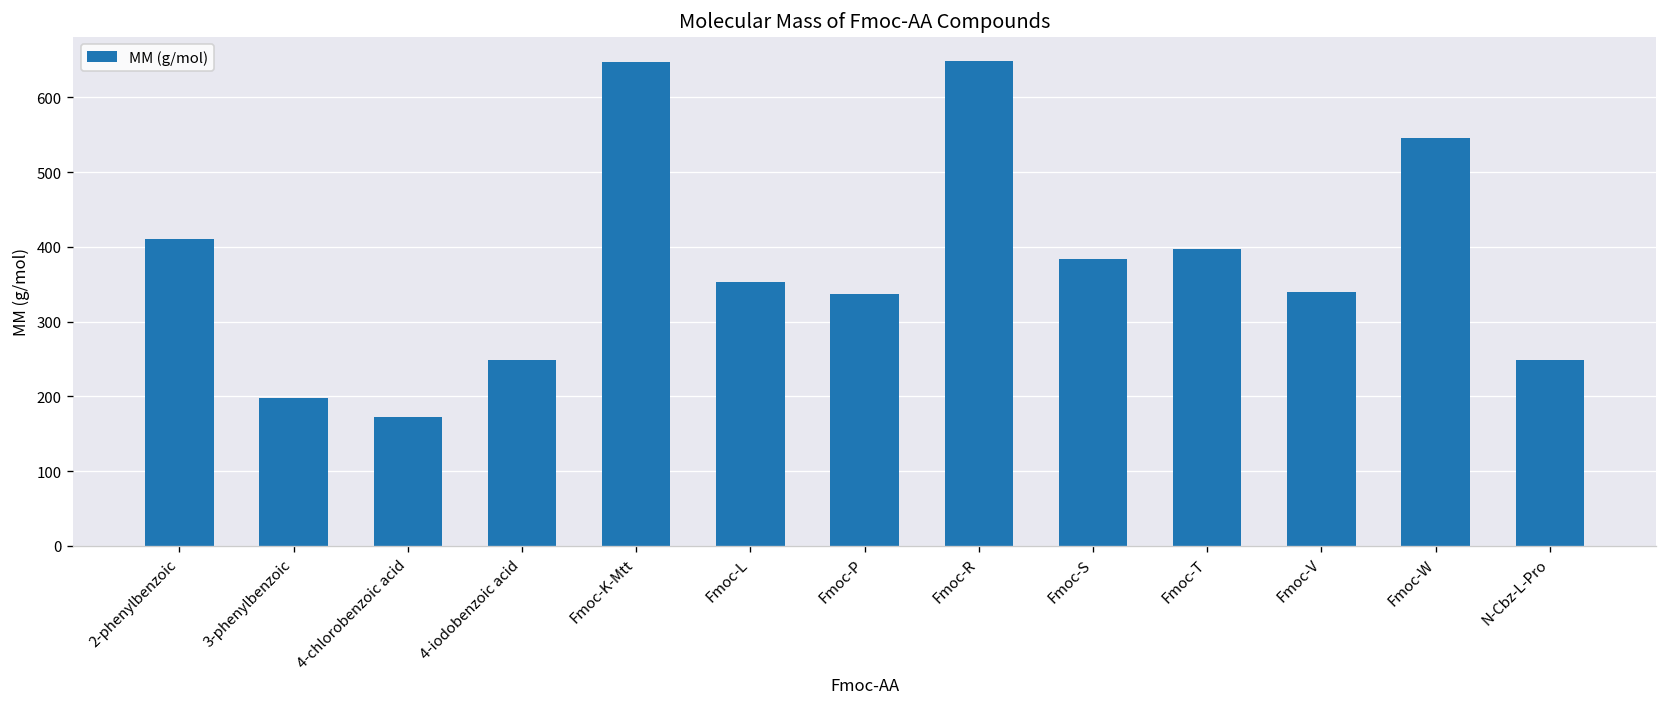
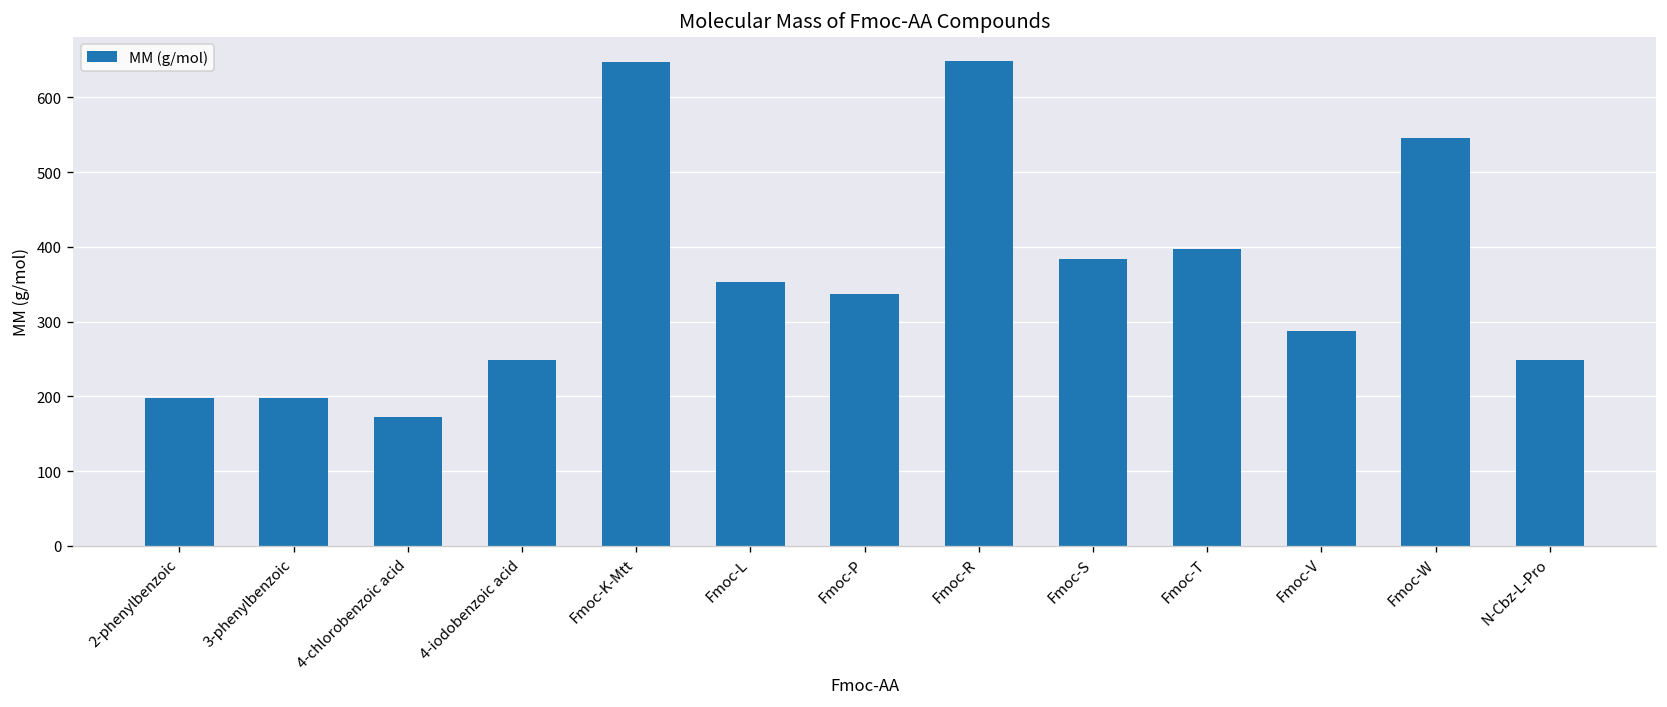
2-phenylbenzoic: 410 -> 200
Fmoc-V: 340 -> 290
